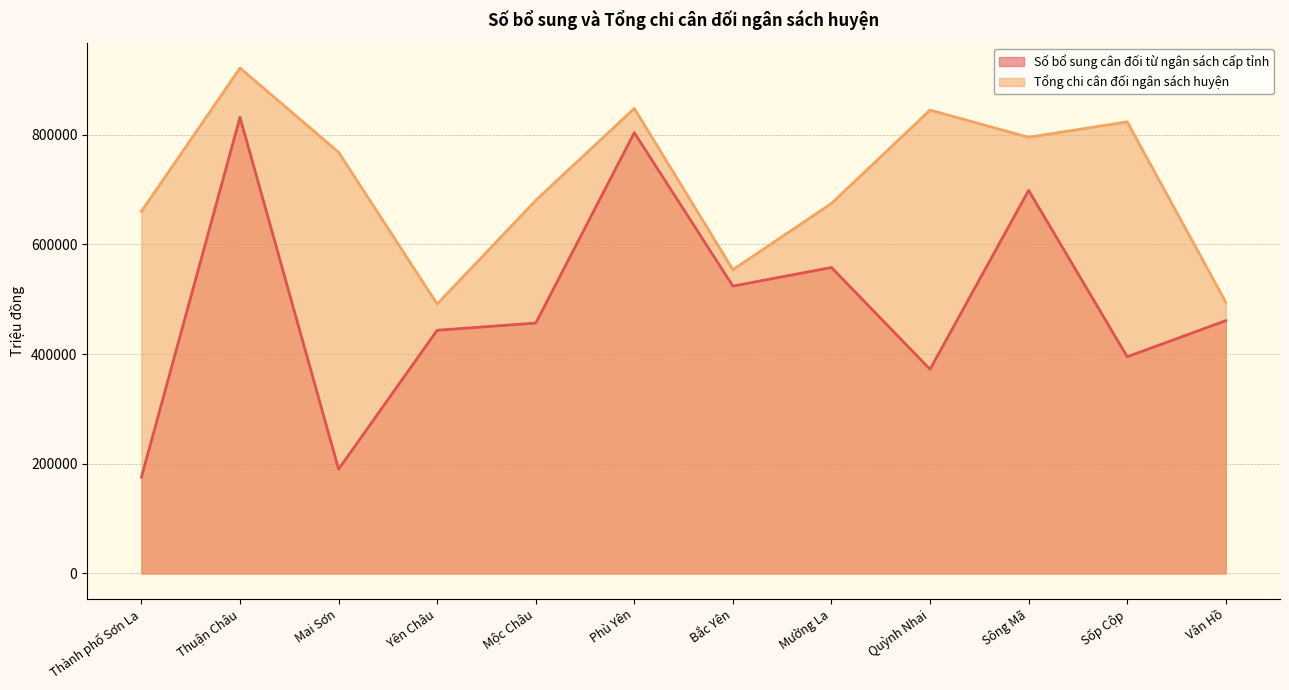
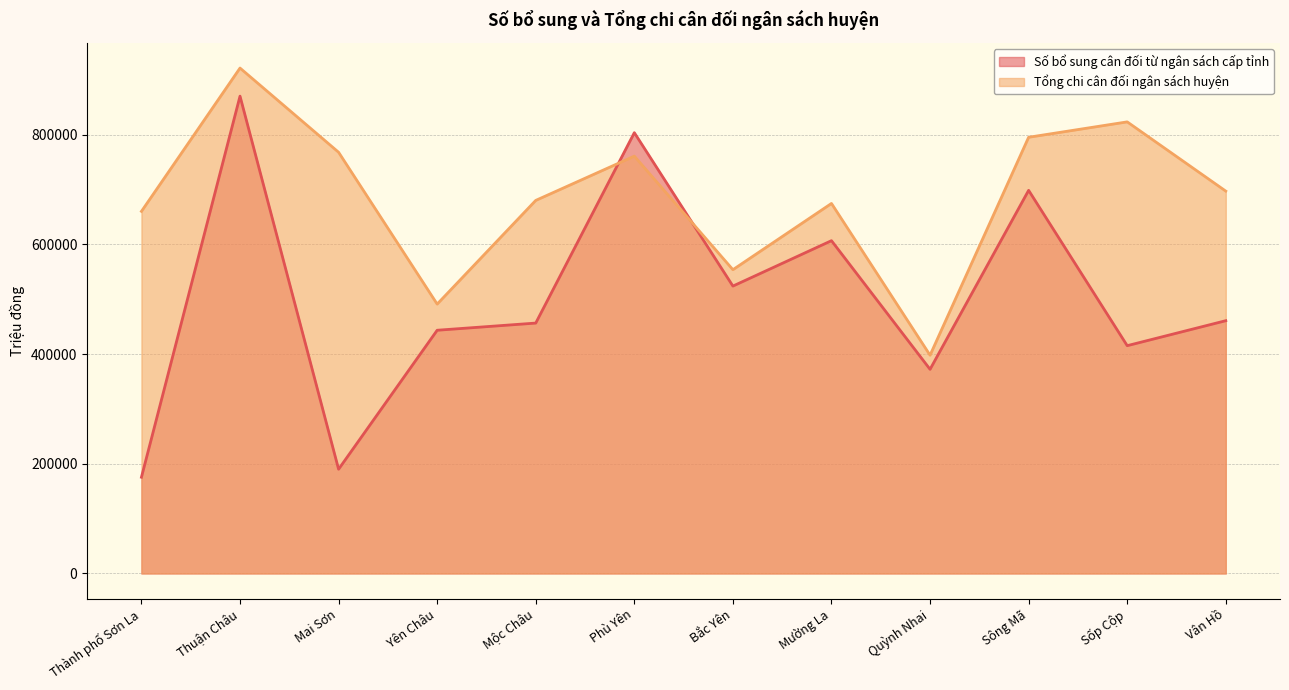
Số bổ sung cân đối từ ngân sách cấp tỉnh, Thuận Châu: 830000 -> 870000
Tổng chi cân đối ngân sách huyện, Phù Yên: 850000 -> 760000
Số bổ sung cân đối từ ngân sách cấp tỉnh, Mường La: 560000 -> 610000
Tổng chi cân đối ngân sách huyện, Quỳnh Nhai: 840000 -> 400000
Số bổ sung cân đối từ ngân sách cấp tỉnh, Sốp Cộp: 400000 -> 420000
Tổng chi cân đối ngân sách huyện, Vân Hồ: 490000 -> 700000
